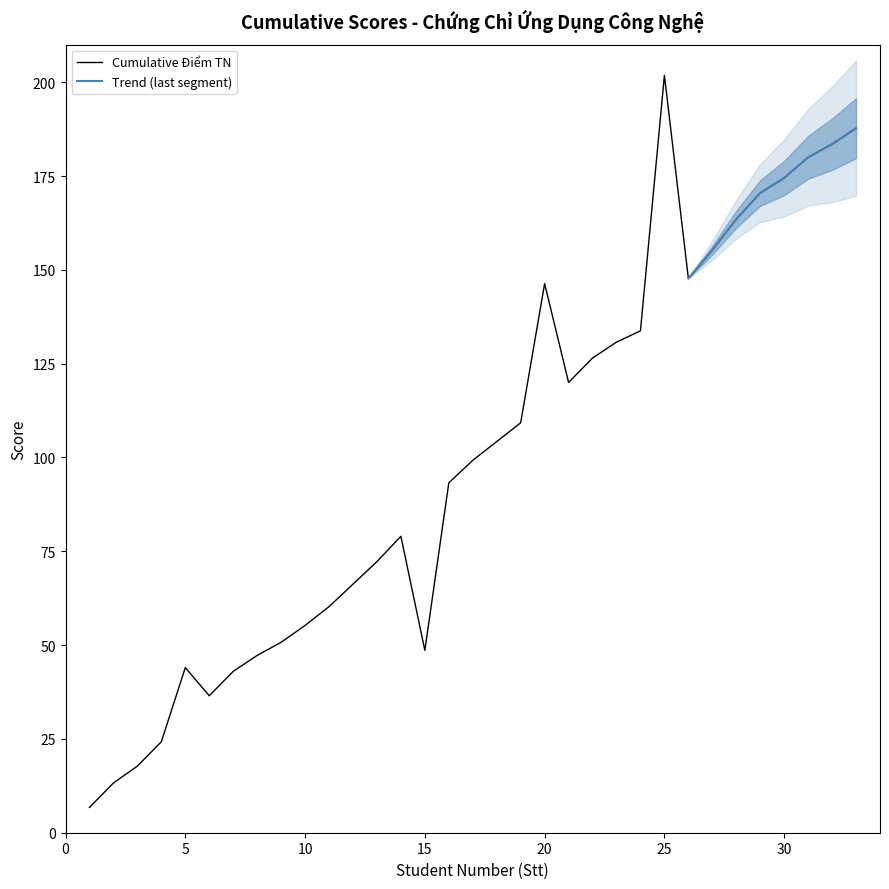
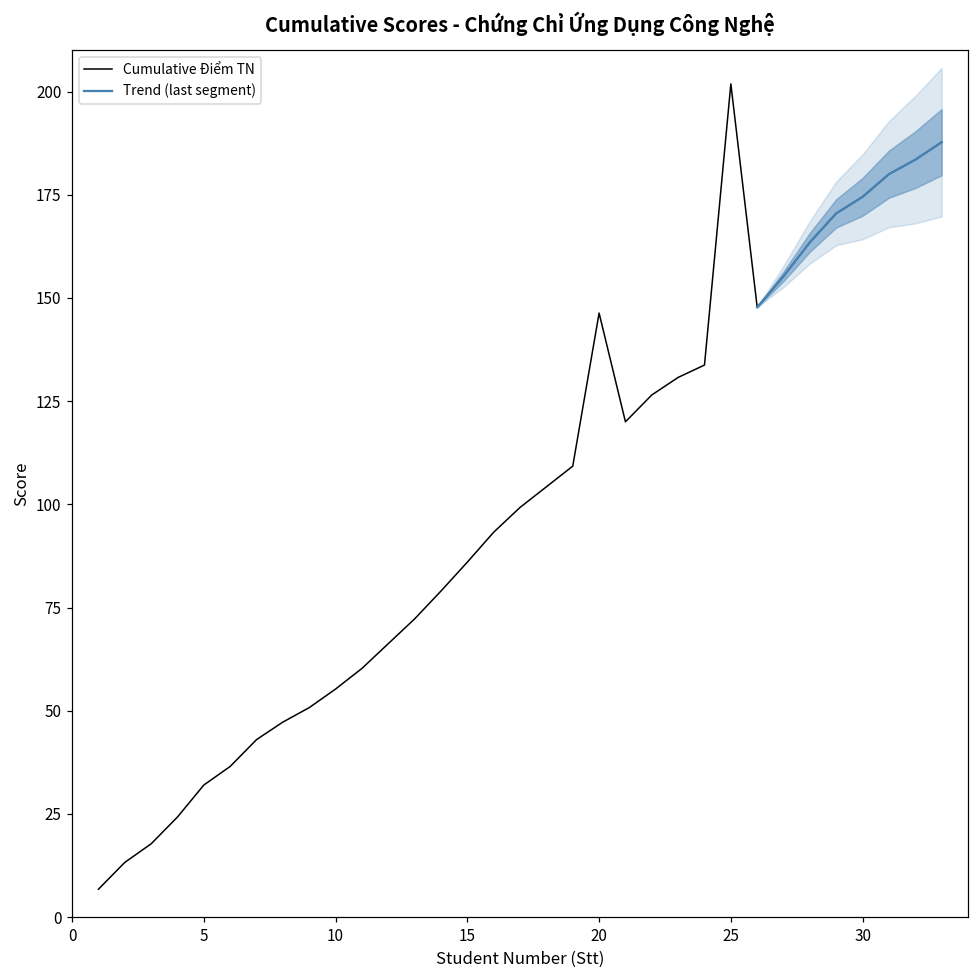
Cumulative Điểm TN, 5: 44 -> 32
Cumulative Điểm TN, 15: 49 -> 86
